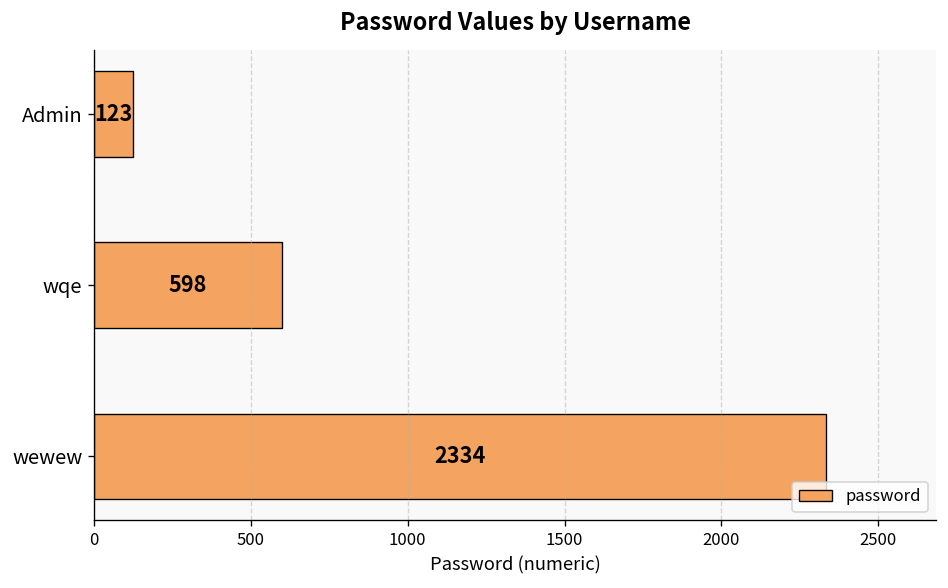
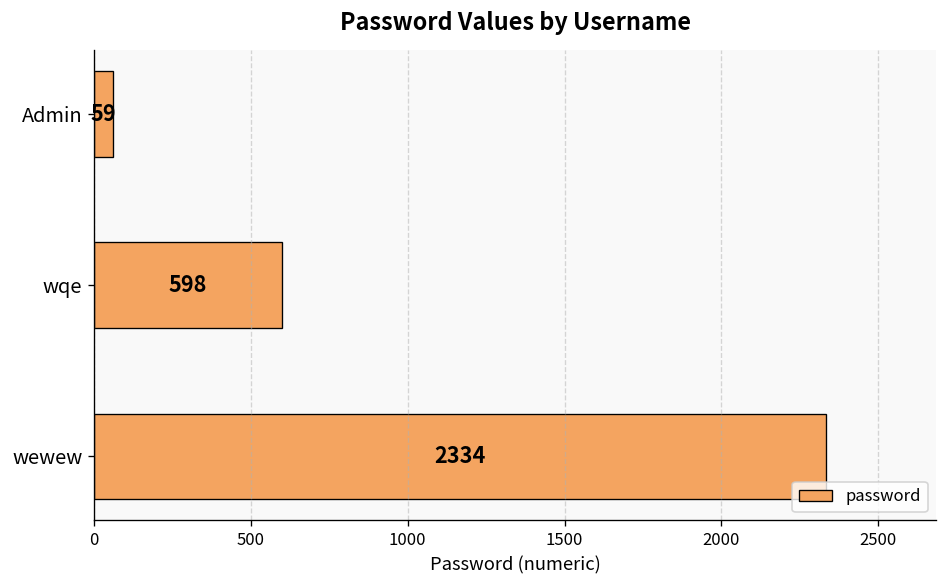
Admin: 123 -> 59
